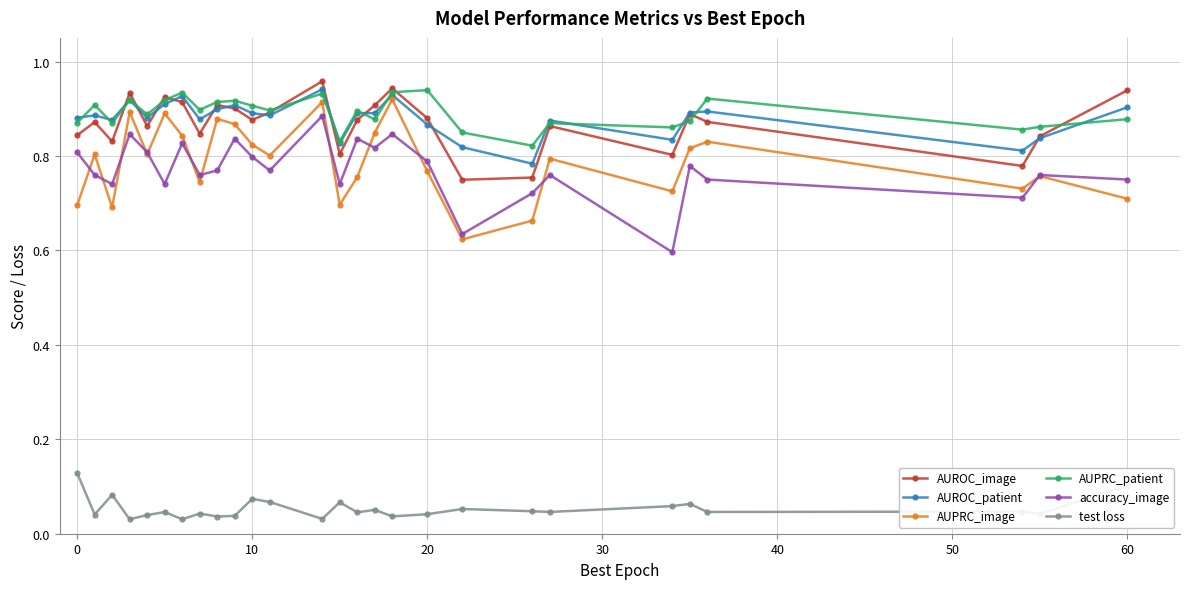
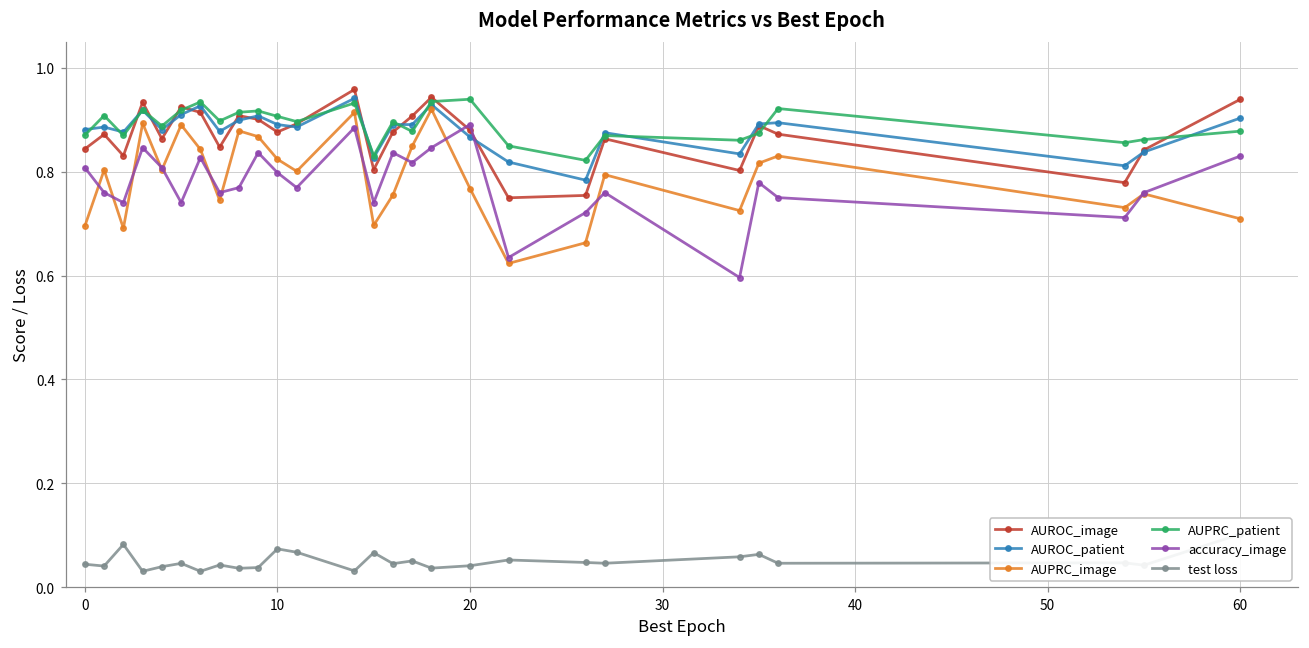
test loss, 0: 0.13 -> 0.04
accuracy_image, 20: 0.79 -> 0.89
accuracy_image, 60: 0.75 -> 0.83
